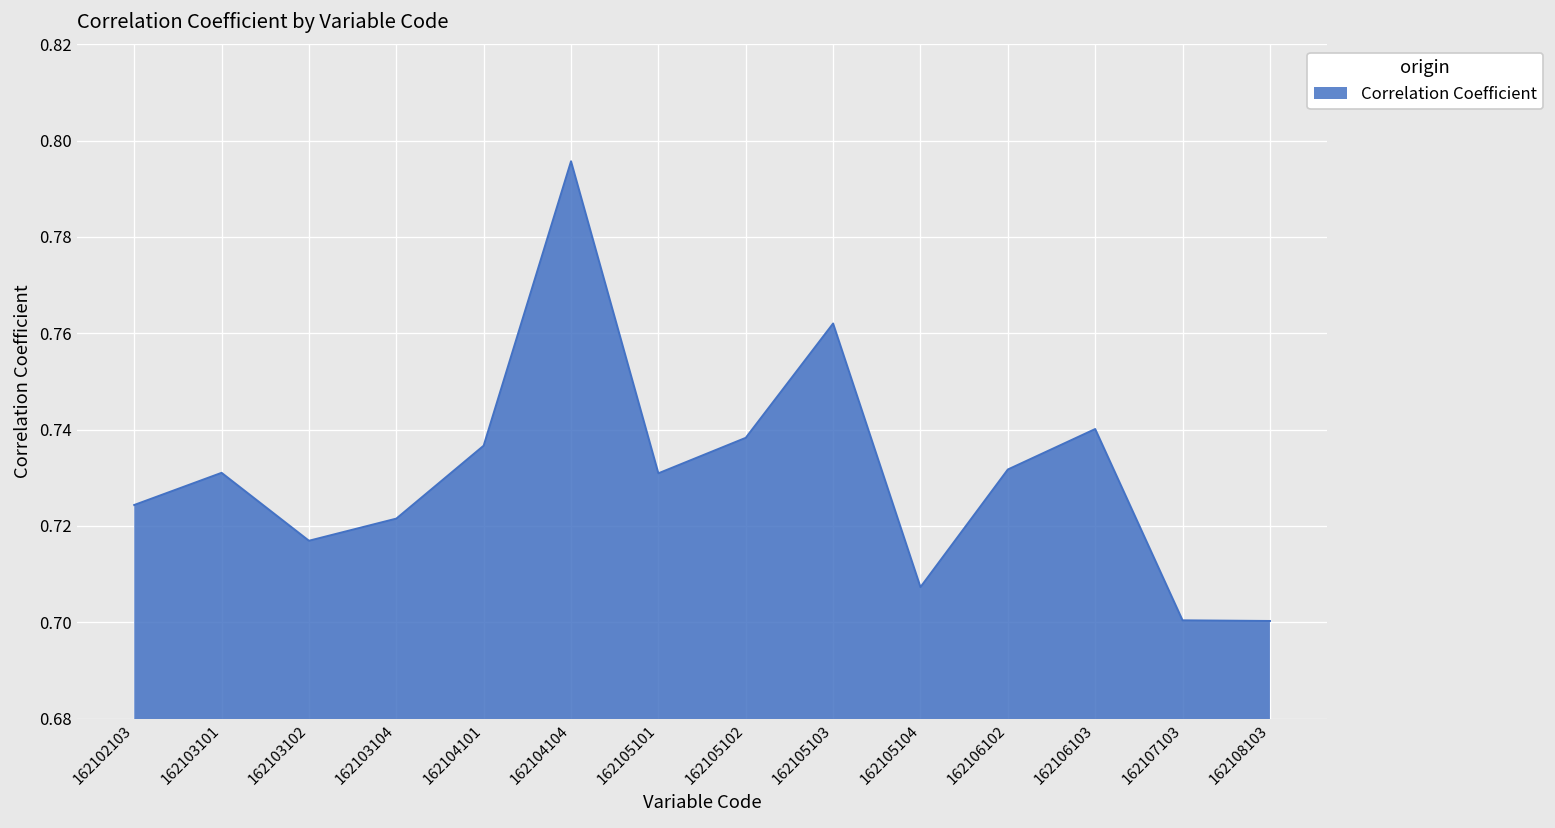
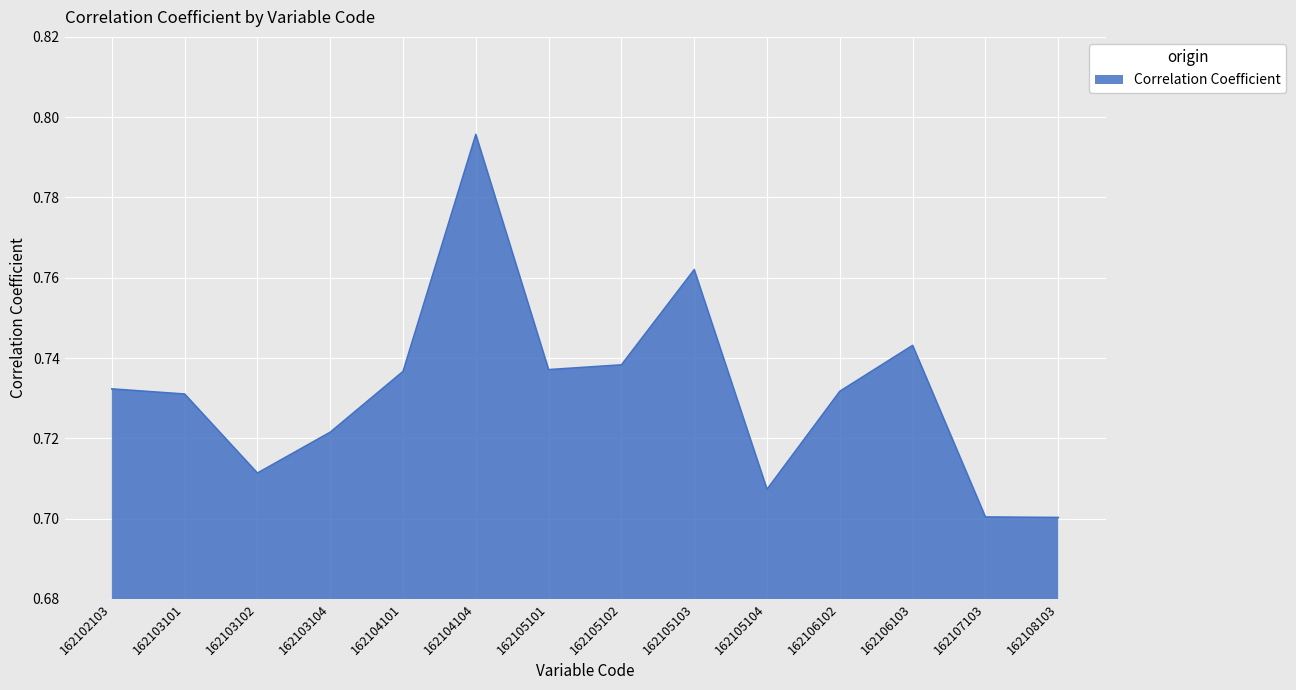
162102103: 0.724 -> 0.732
162103102: 0.717 -> 0.711
162105101: 0.731 -> 0.737
162106103: 0.740 -> 0.743
